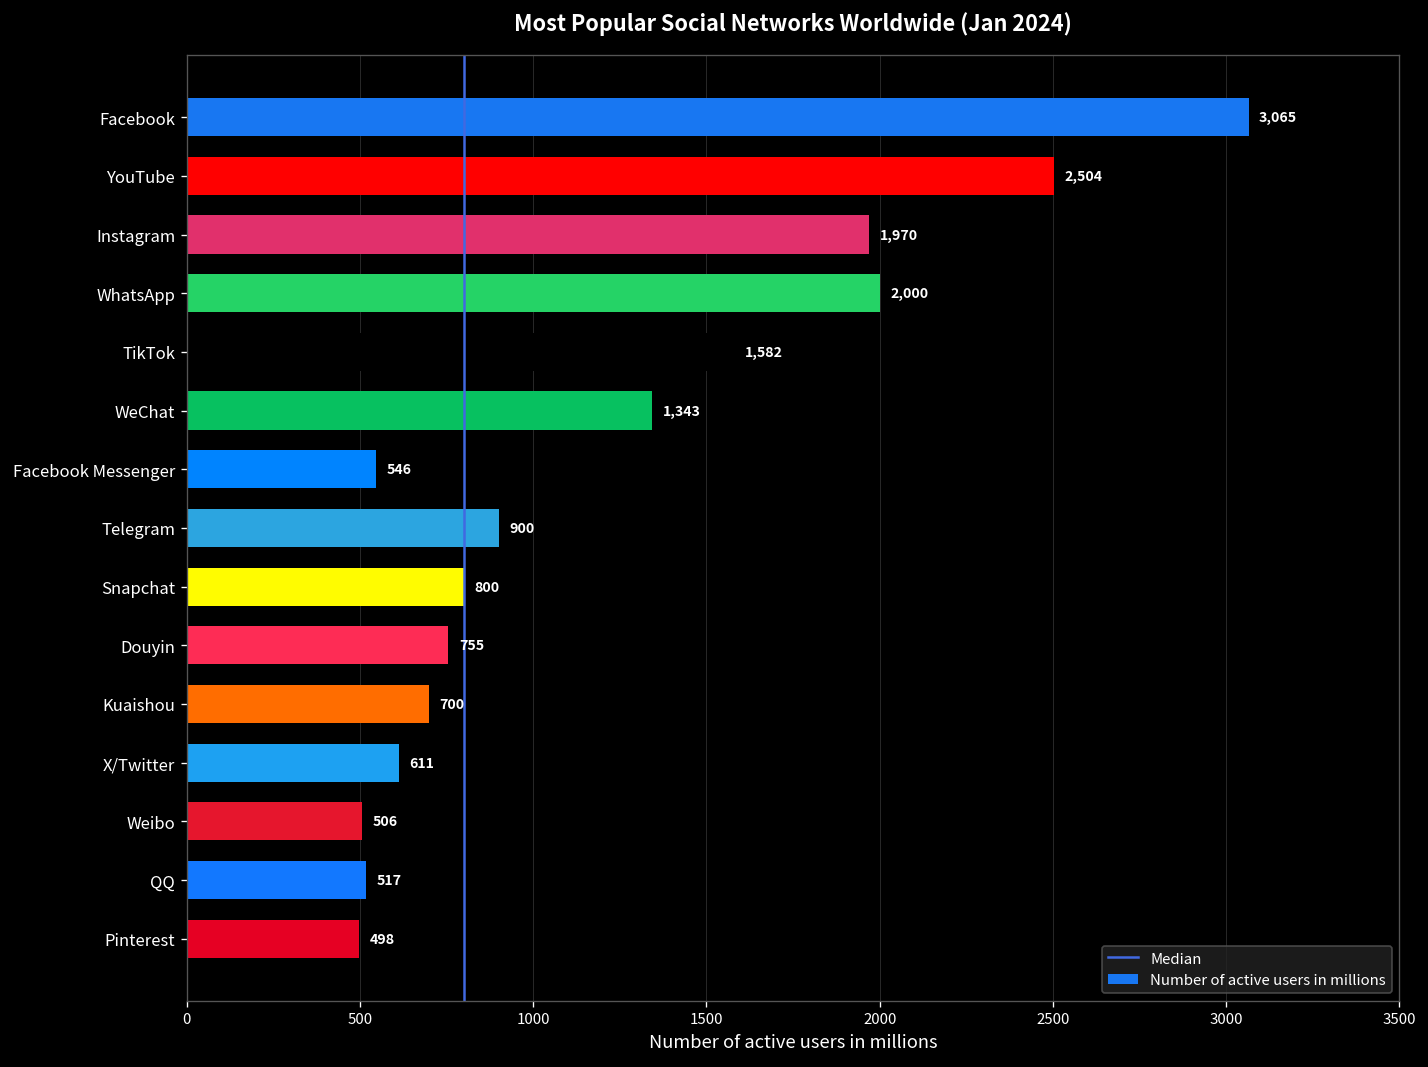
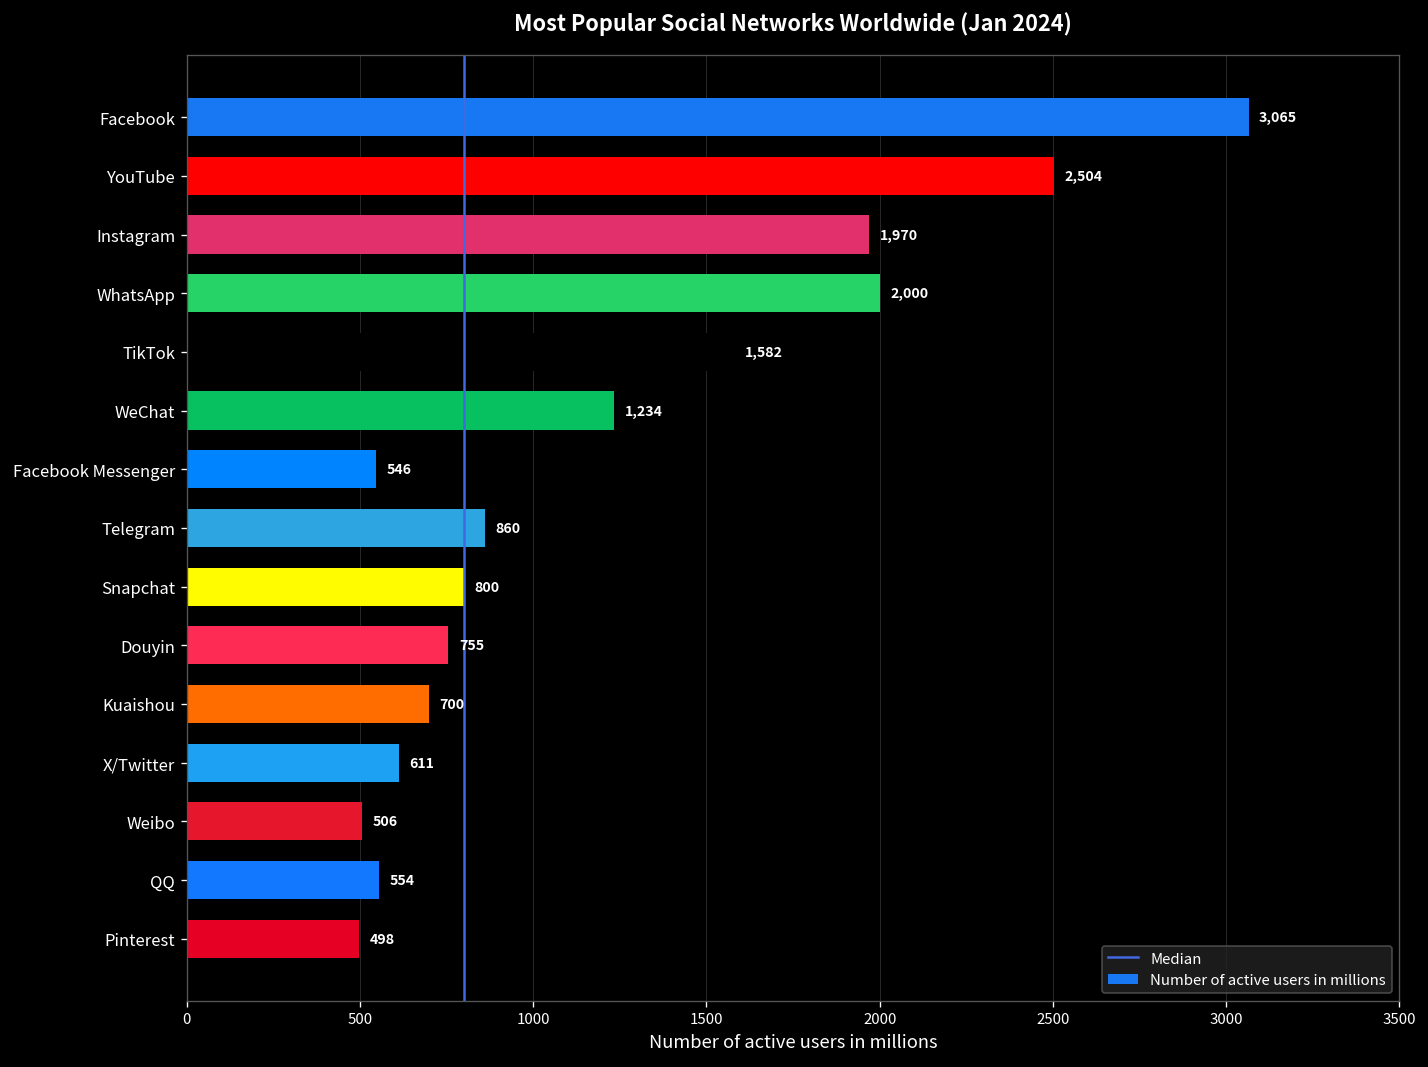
WeChat: 1,343 -> 1,234
Telegram: 900 -> 860
QQ: 517 -> 554
